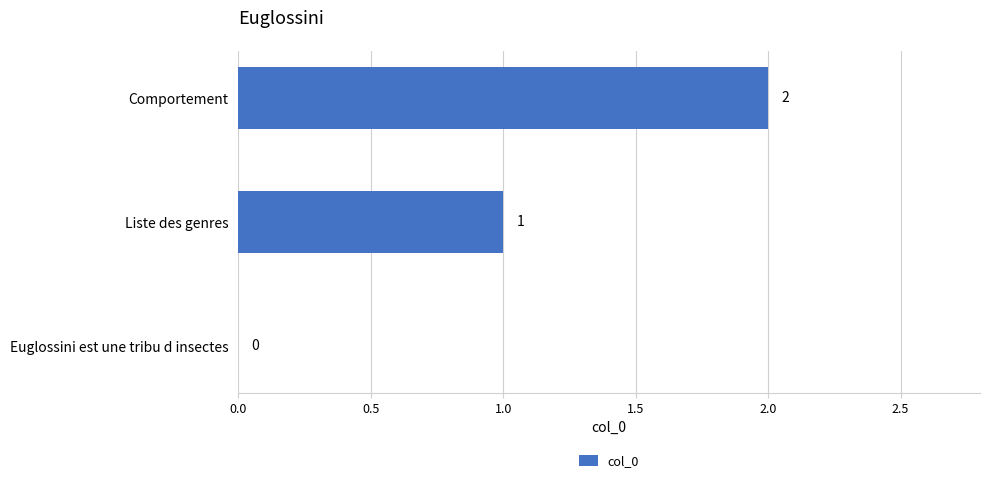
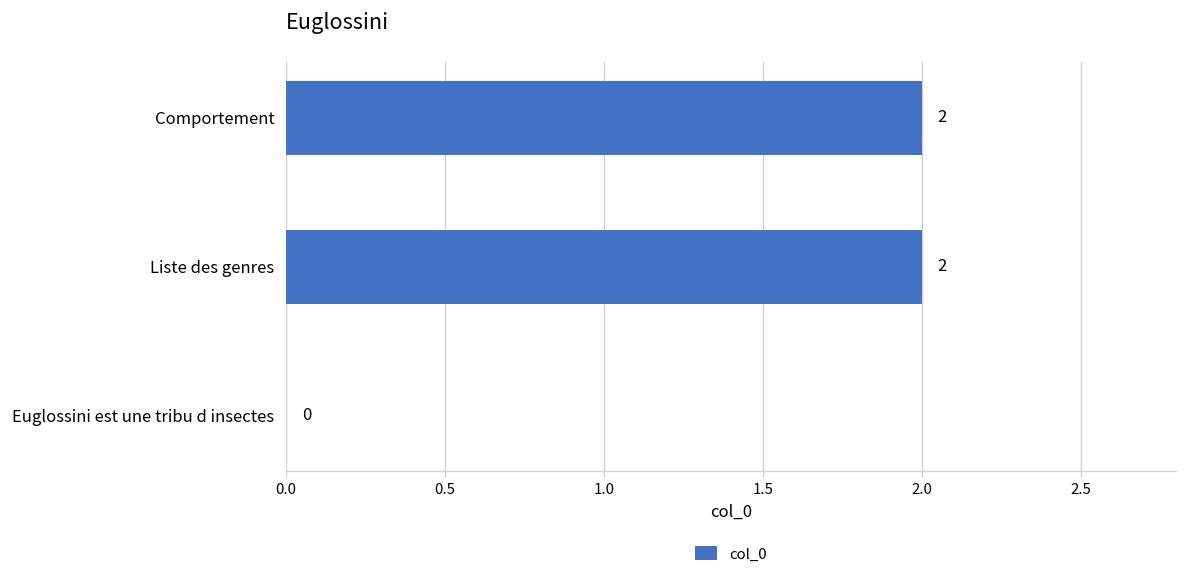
Liste des genres: 1 -> 2
